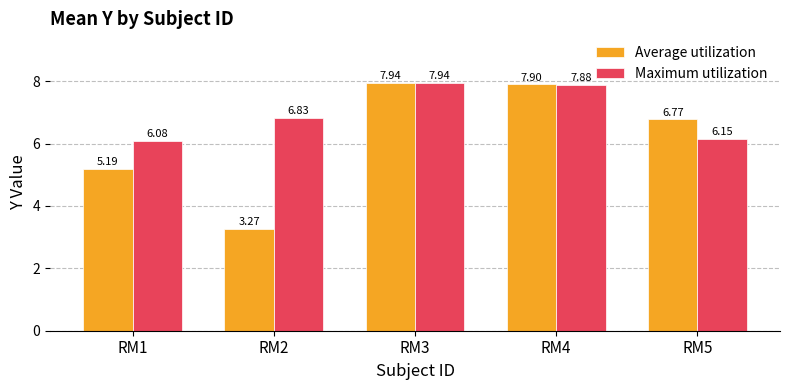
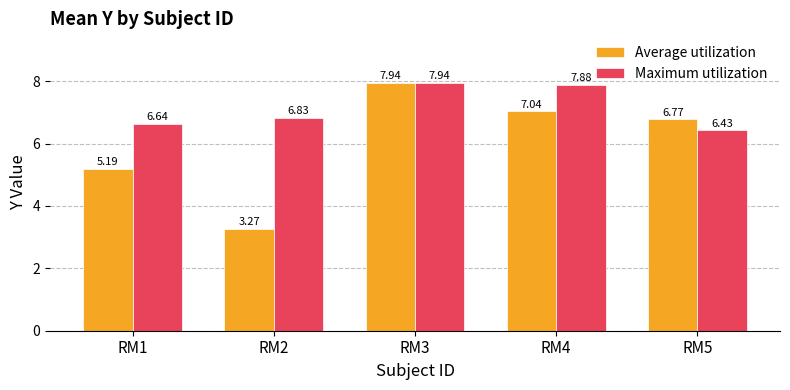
Maximum utilization, RM1: 6.08 -> 6.64
Average utilization, RM4: 7.90 -> 7.04
Maximum utilization, RM5: 6.15 -> 6.43
